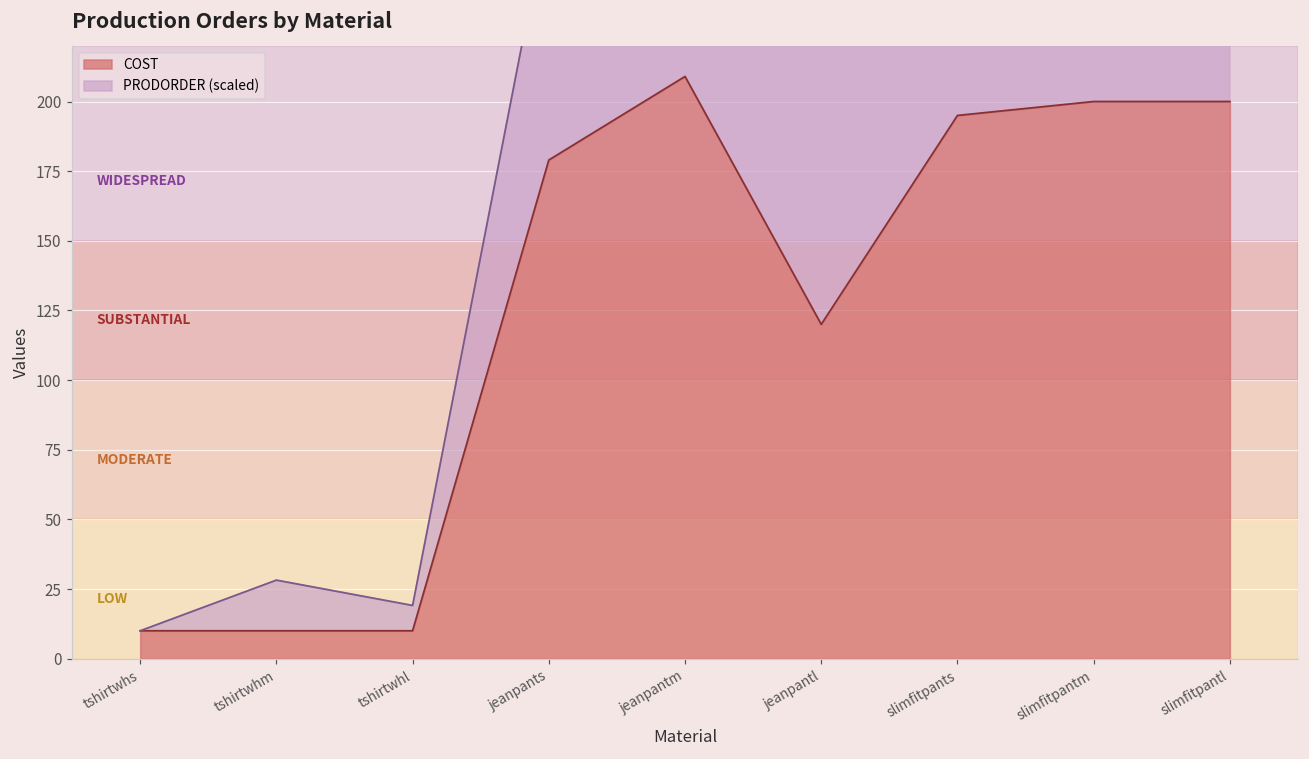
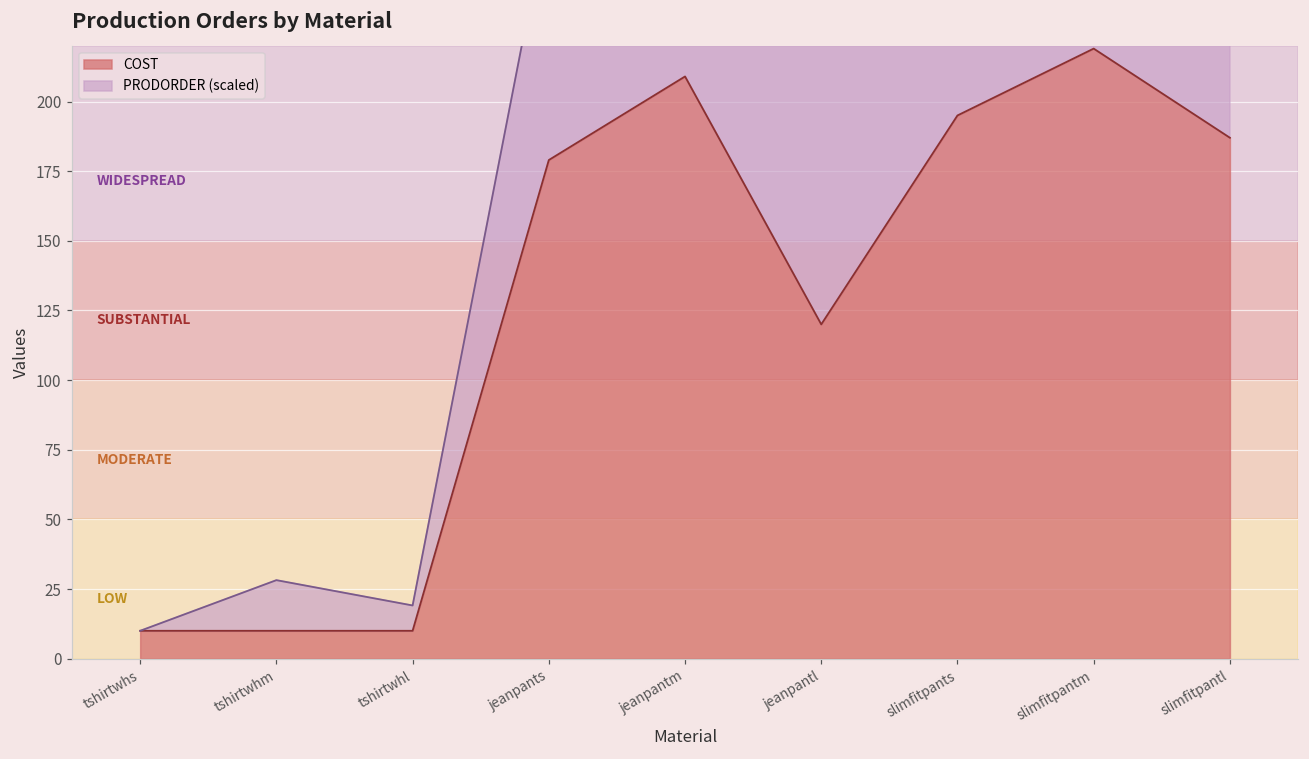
COST, slimfitpantm: 200 -> 219
COST, slimfitpantl: 200 -> 187
